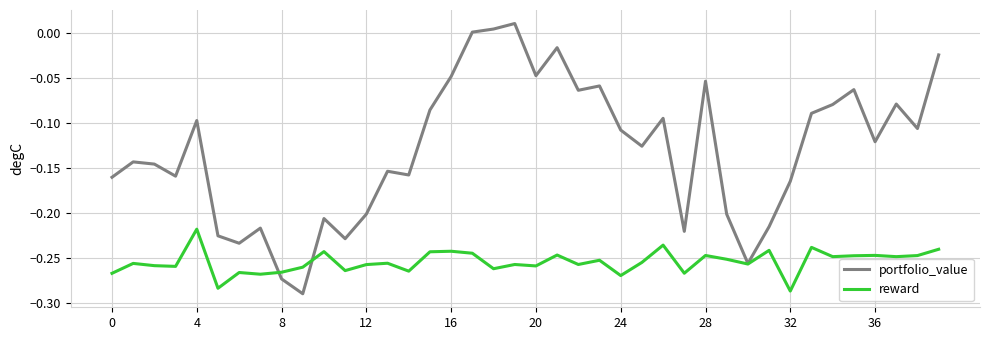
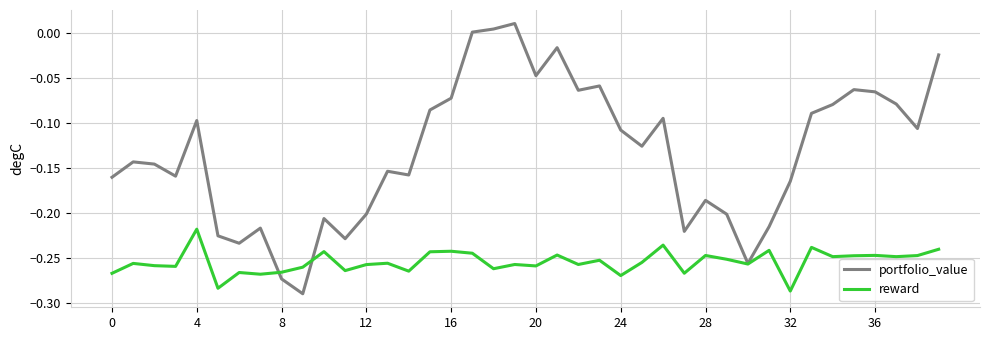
portfolio_value, 16: -0.05 -> -0.07
portfolio_value, 28: -0.05 -> -0.19
portfolio_value, 36: -0.12 -> -0.07
